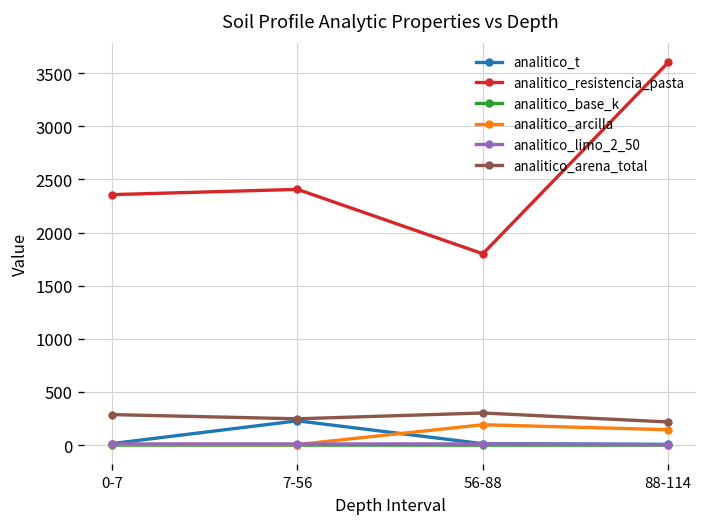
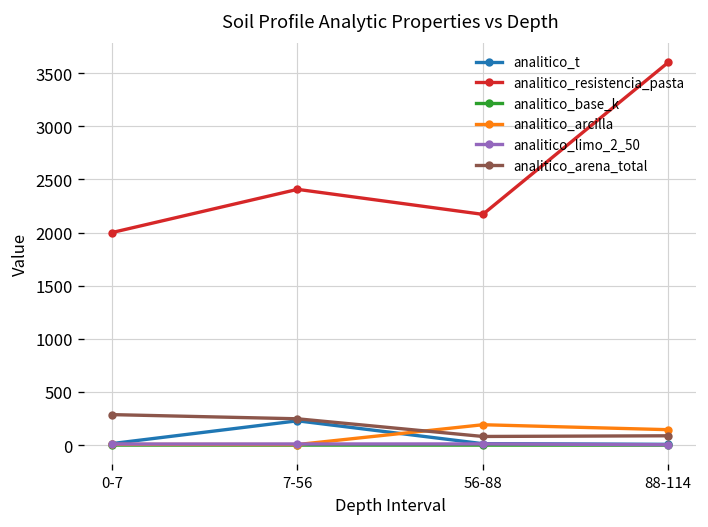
analitico_resistencia_pasta, 0-7: 2400 -> 2000
analitico_resistencia_pasta, 56-88: 1800 -> 2200
analitico_arena_total, 56-88: 300 -> 100
analitico_arena_total, 88-114: 200 -> 100
